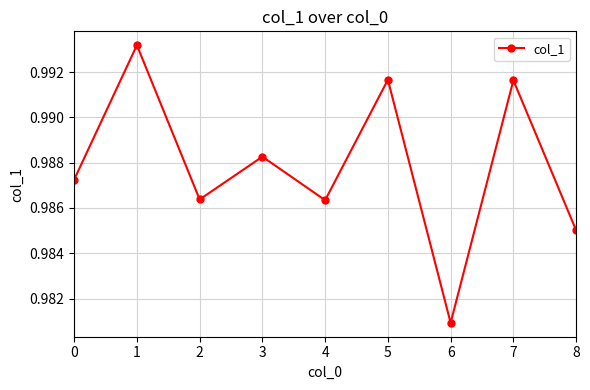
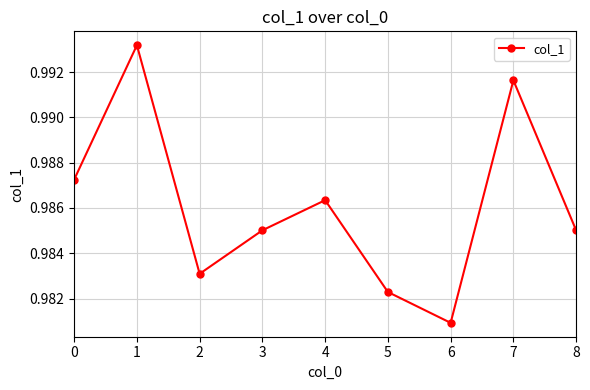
2: 0.9864 -> 0.9831
3: 0.9883 -> 0.9850
5: 0.9917 -> 0.9823
